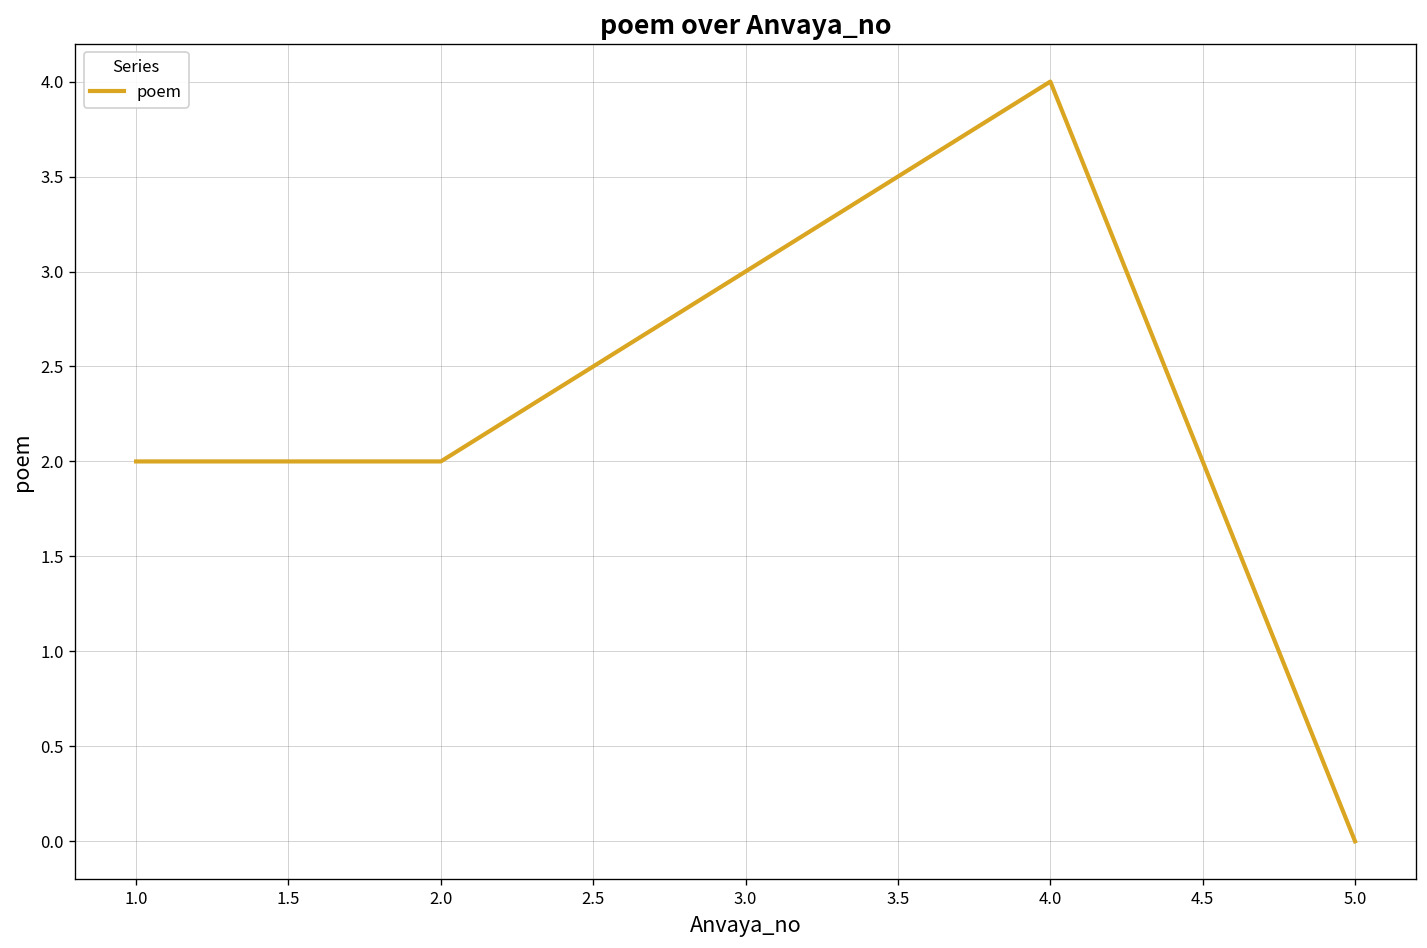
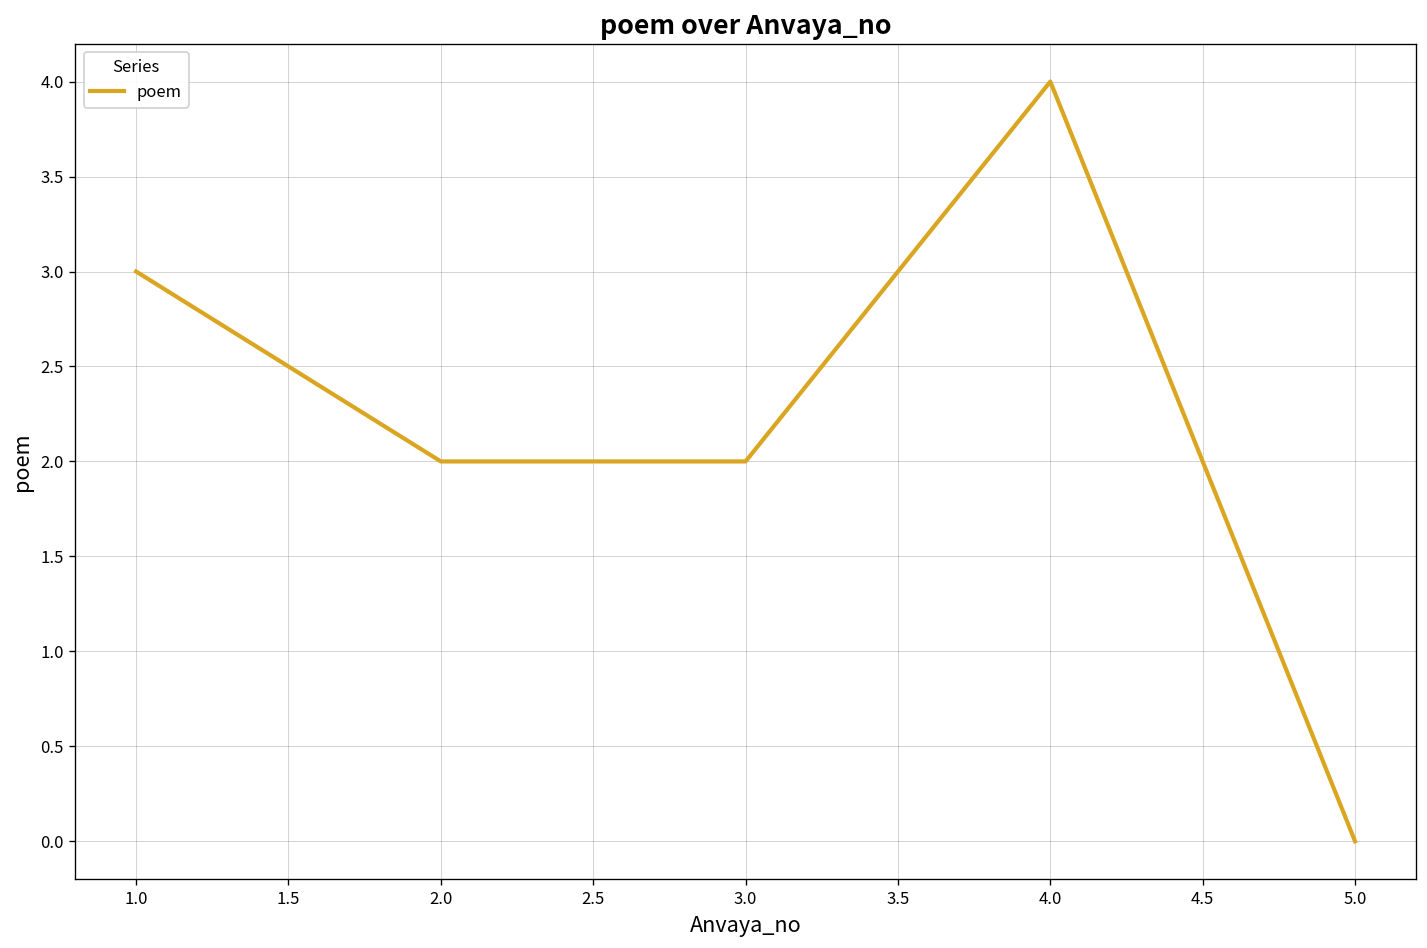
1.0: 2 -> 3
3.0: 3 -> 2
